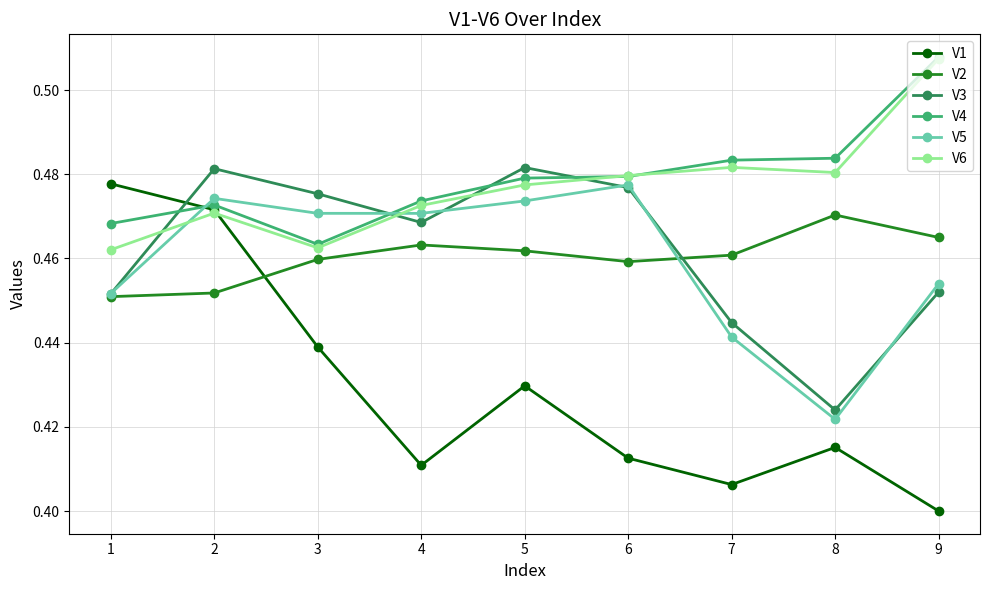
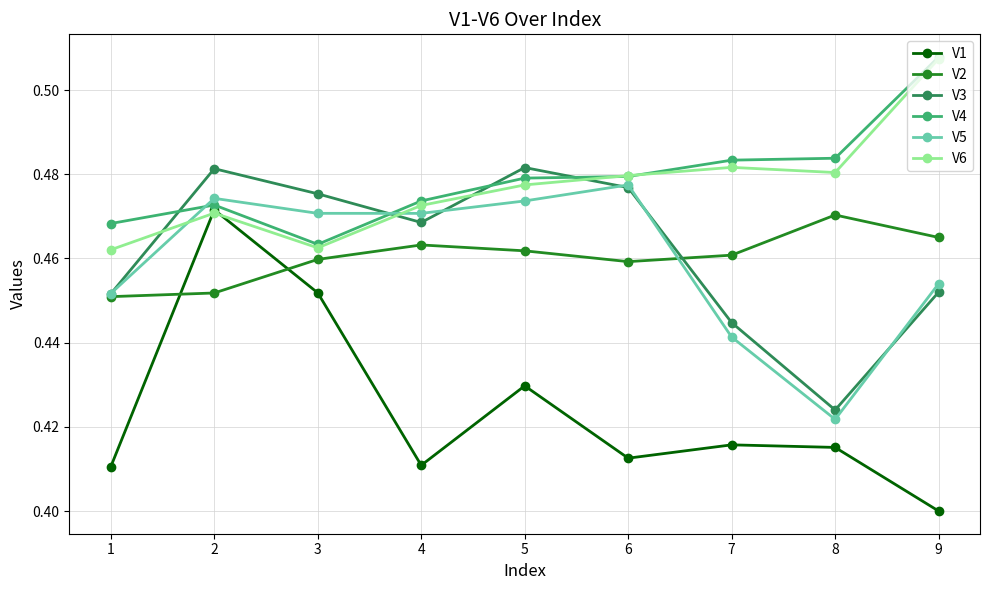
V1, 1: 0.478 -> 0.411
V1, 3: 0.439 -> 0.452
V1, 7: 0.406 -> 0.416
